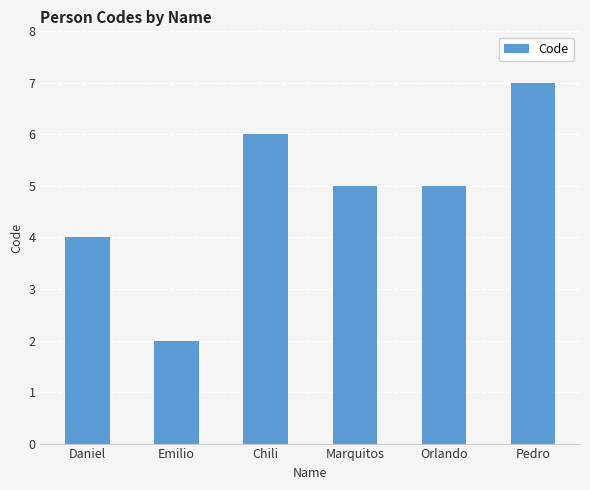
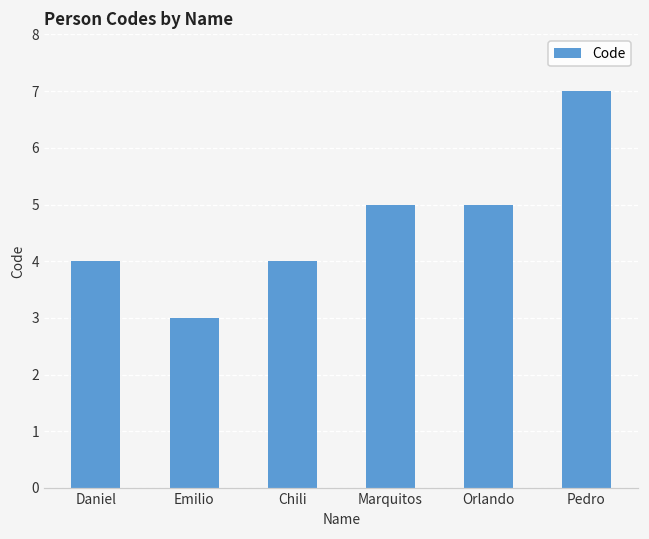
Emilio: 2 -> 3
Chili: 6 -> 4
